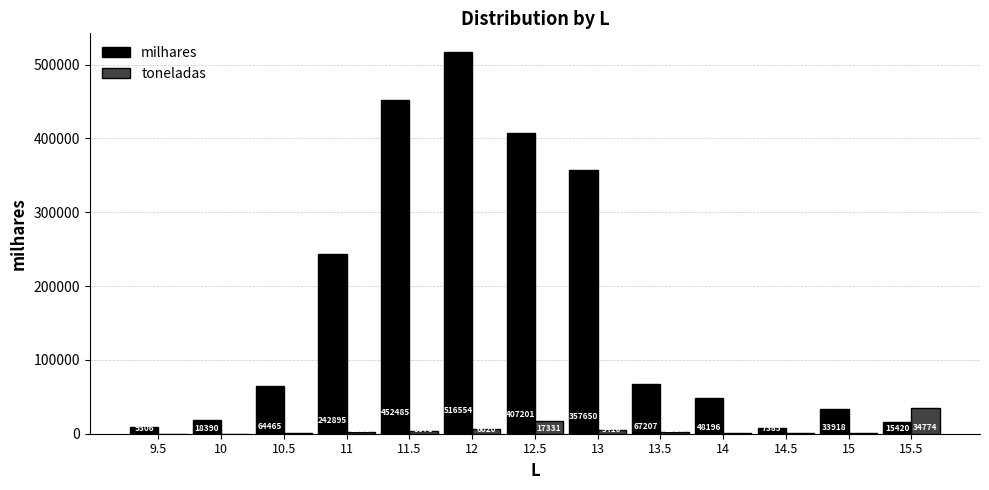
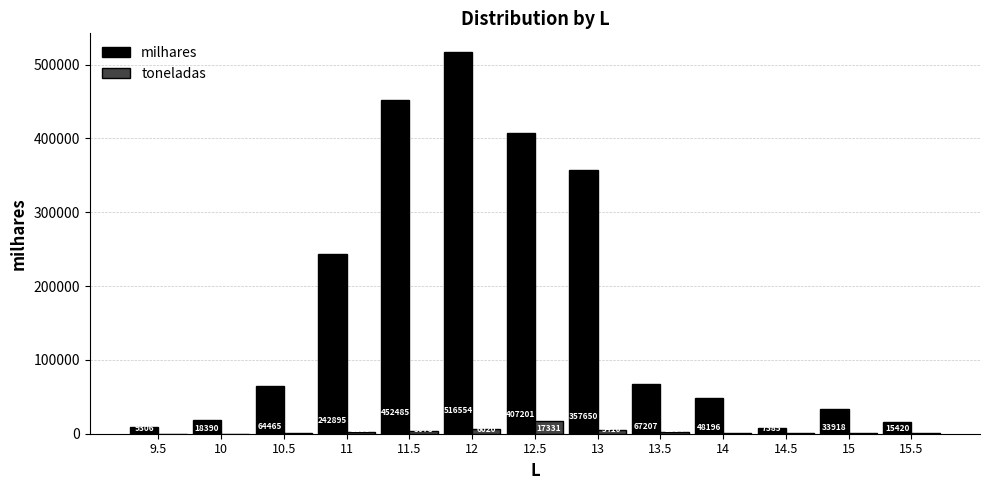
toneladas, 15.5: 30000 -> 0
